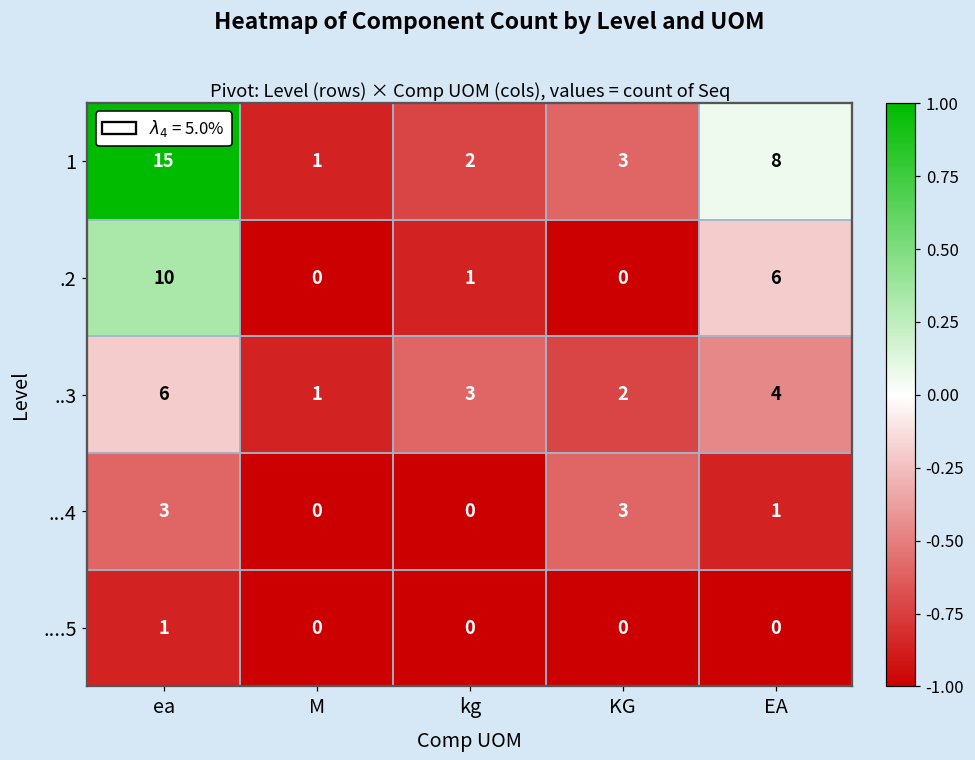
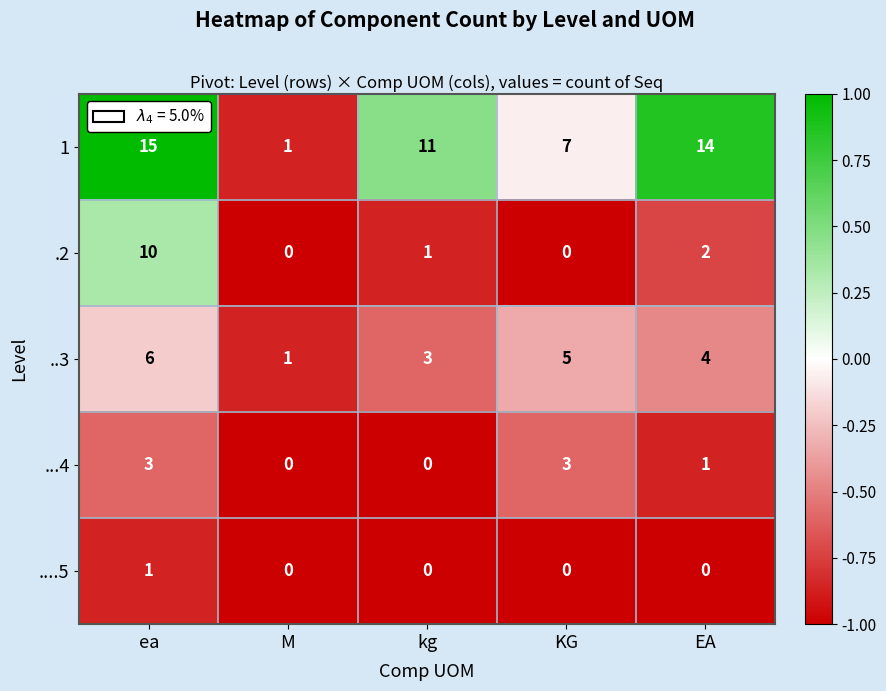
1, kg: 2 -> 11
1, KG: 3 -> 7
1, EA: 8 -> 14
.2, EA: 6 -> 2
..3, KG: 2 -> 5
